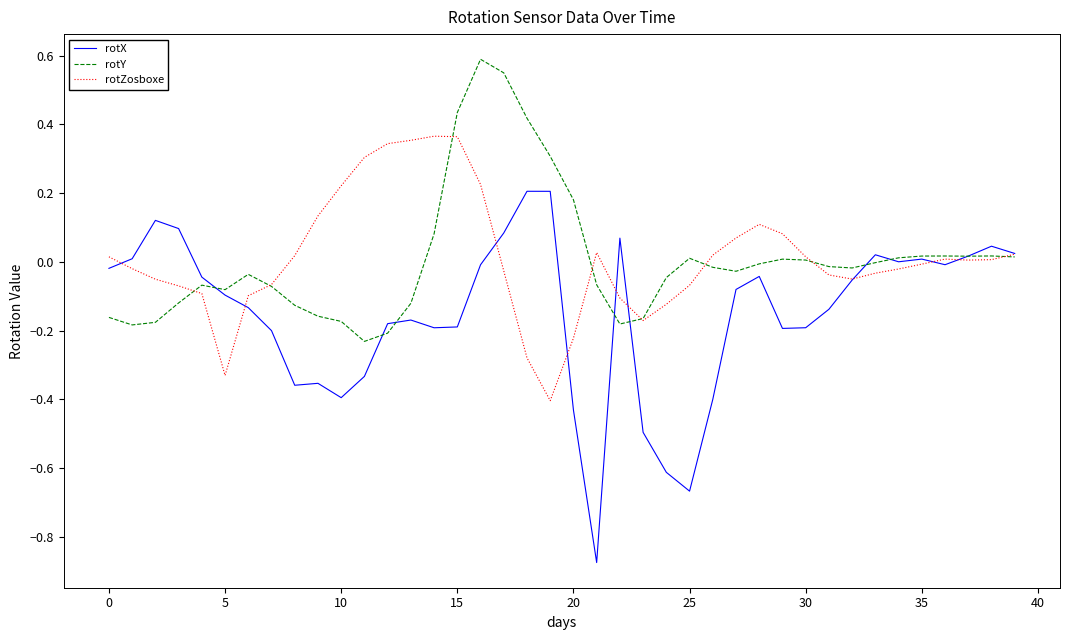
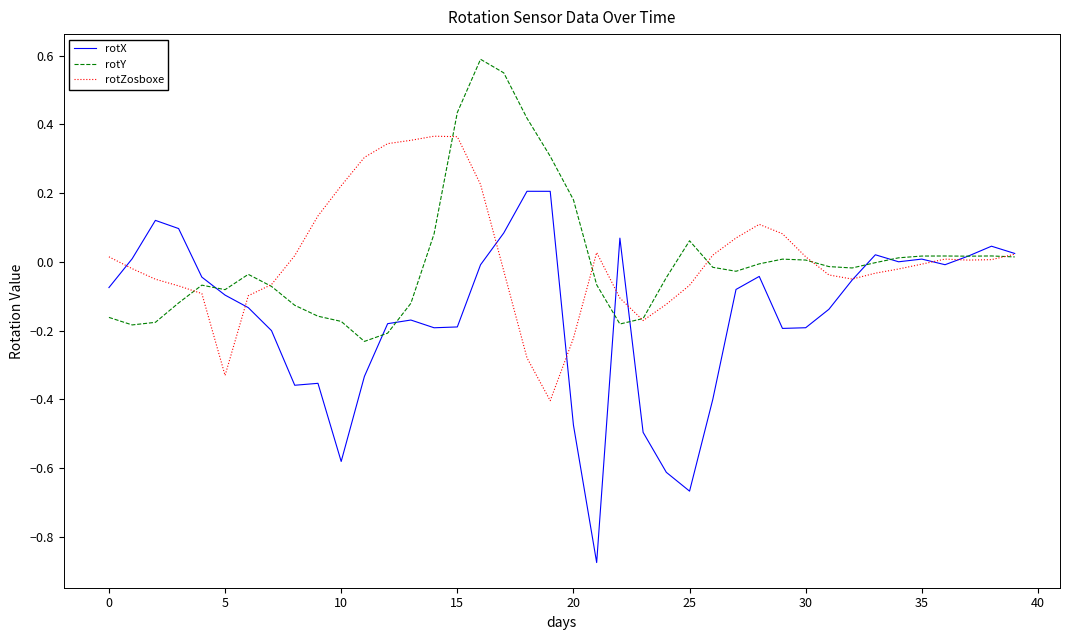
rotX, 0: -0.02 -> -0.07
rotX, 10: -0.40 -> -0.58
rotX, 20: -0.43 -> -0.48
rotY, 25: 0.01 -> 0.06
